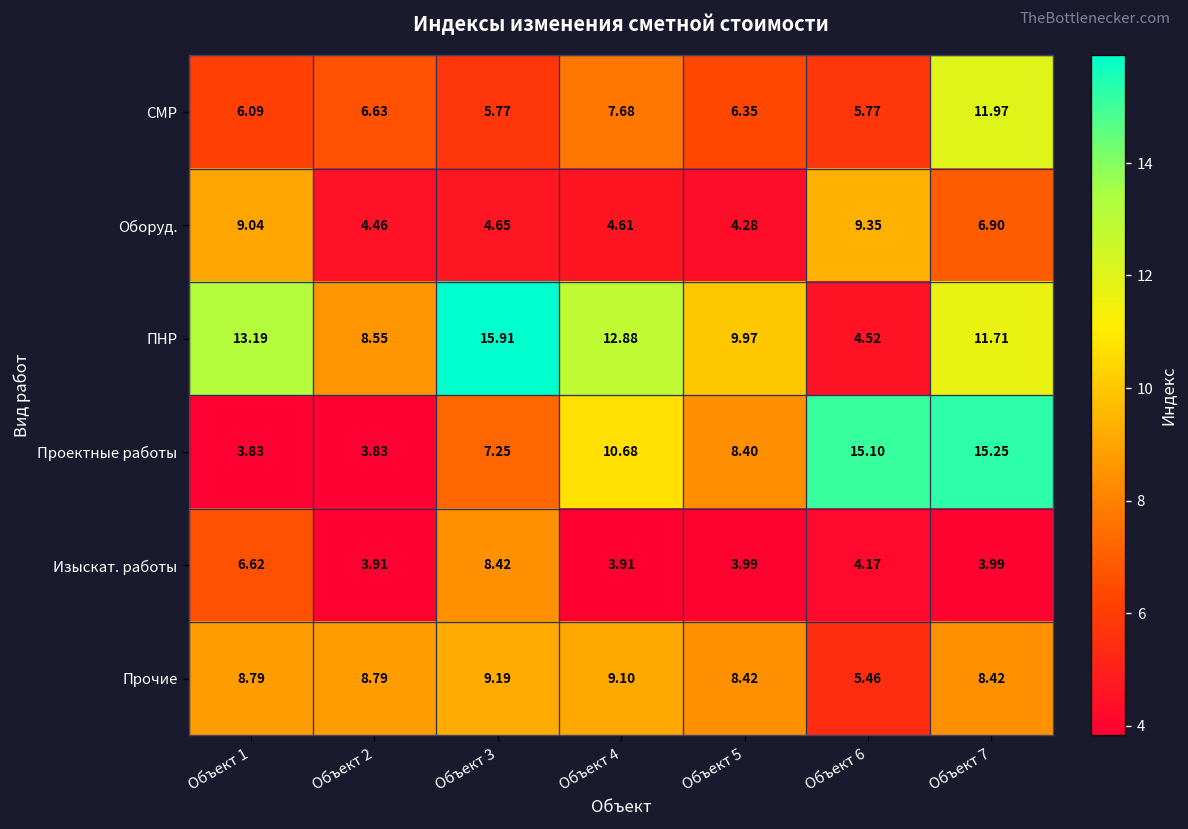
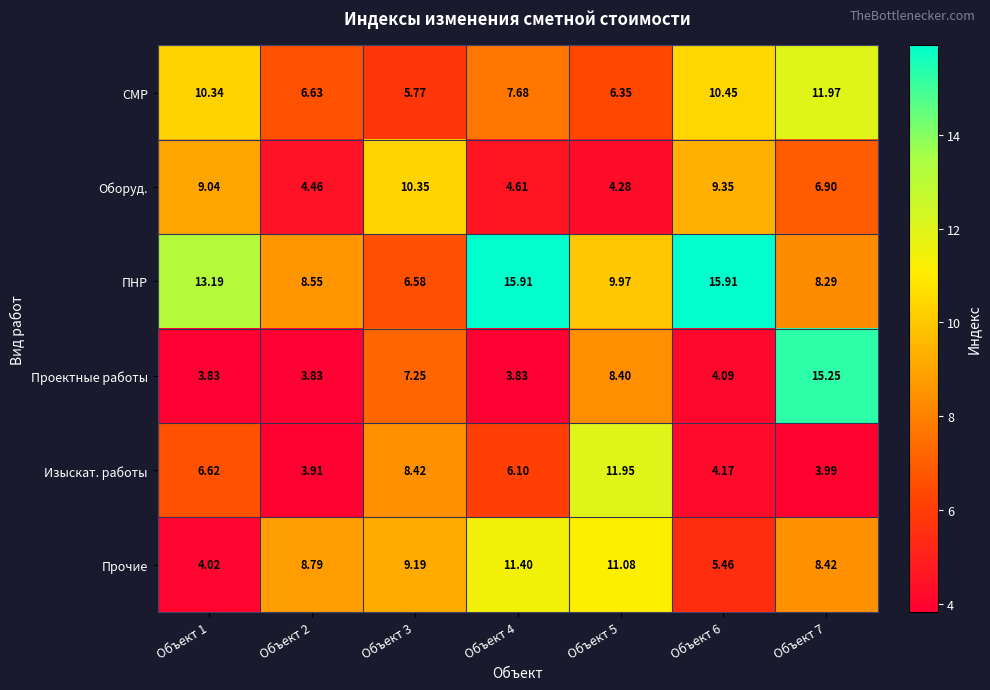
СМР, Объект 1: 6.09 -> 10.34
СМР, Объект 6: 5.77 -> 10.45
Оборуд., Объект 3: 4.65 -> 10.35
ПНР, Объект 3: 15.91 -> 6.58
ПНР, Объект 4: 12.88 -> 15.91
ПНР, Объект 6: 4.52 -> 15.91
ПНР, Объект 7: 11.71 -> 8.29
Проектные работы, Объект 4: 10.68 -> 3.83
Проектные работы, Объект 6: 15.10 -> 4.09
Изыскат. работы, Объект 4: 3.91 -> 6.10
Изыскат. работы, Объект 5: 3.99 -> 11.95
Прочие, Объект 1: 8.79 -> 4.02
Прочие, Объект 4: 9.10 -> 11.40
Прочие, Объект 5: 8.42 -> 11.08
